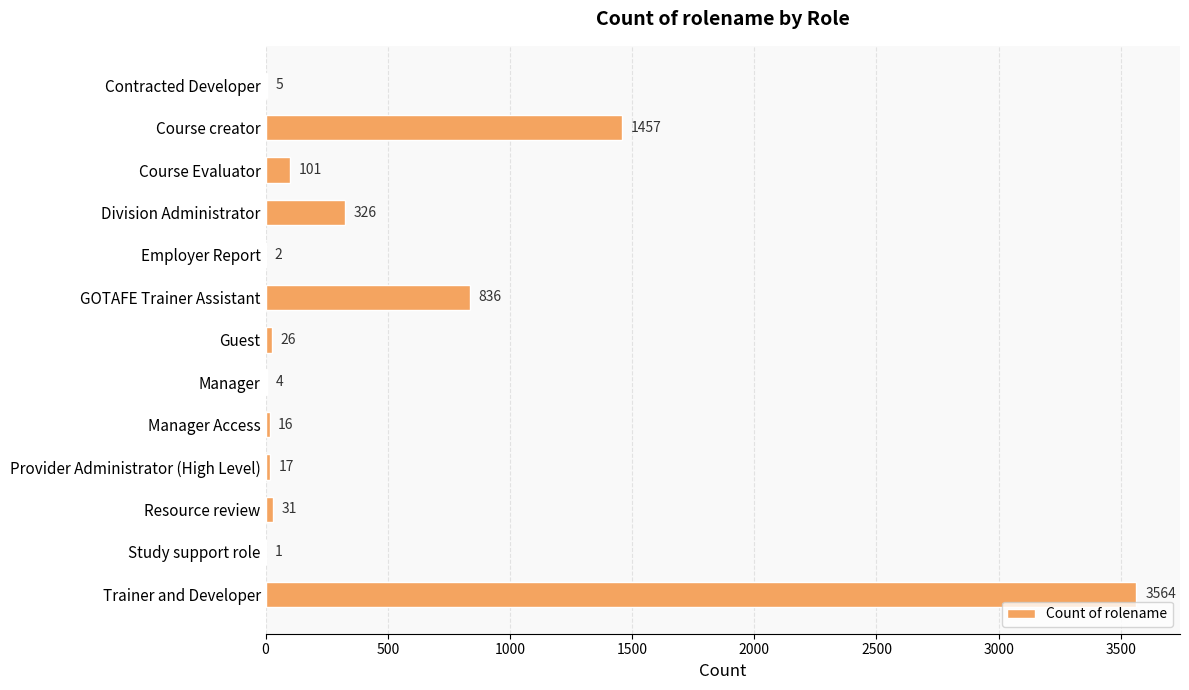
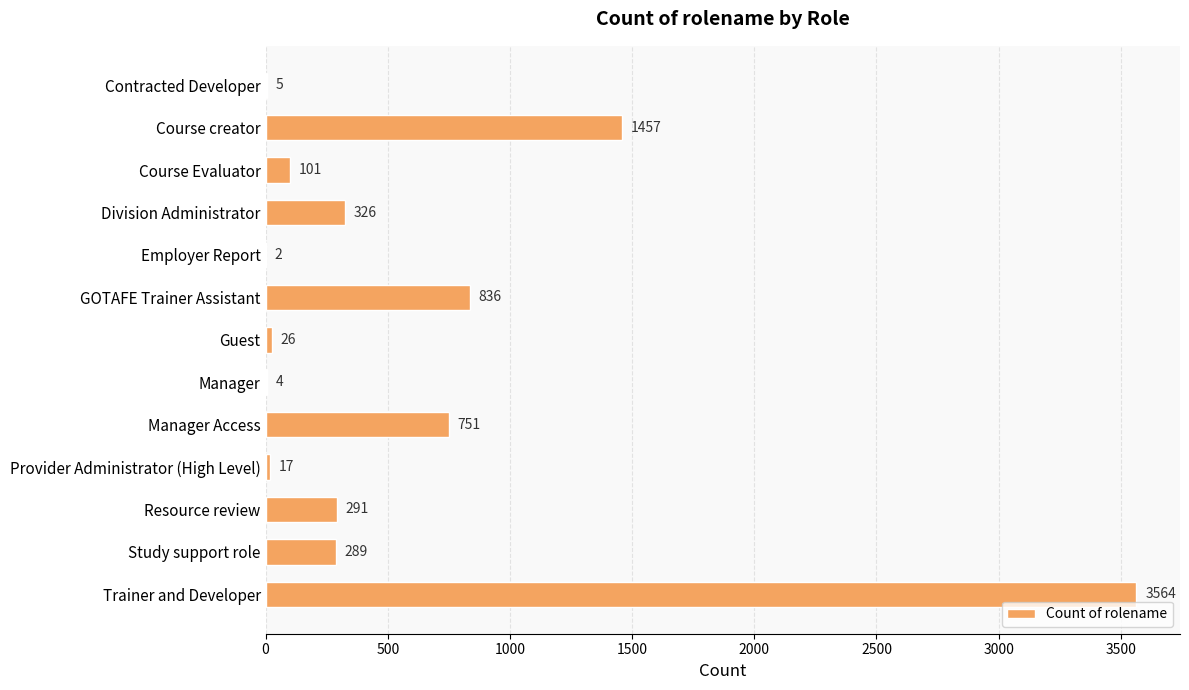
Manager Access: 16 -> 751
Resource review: 31 -> 291
Study support role: 1 -> 289
